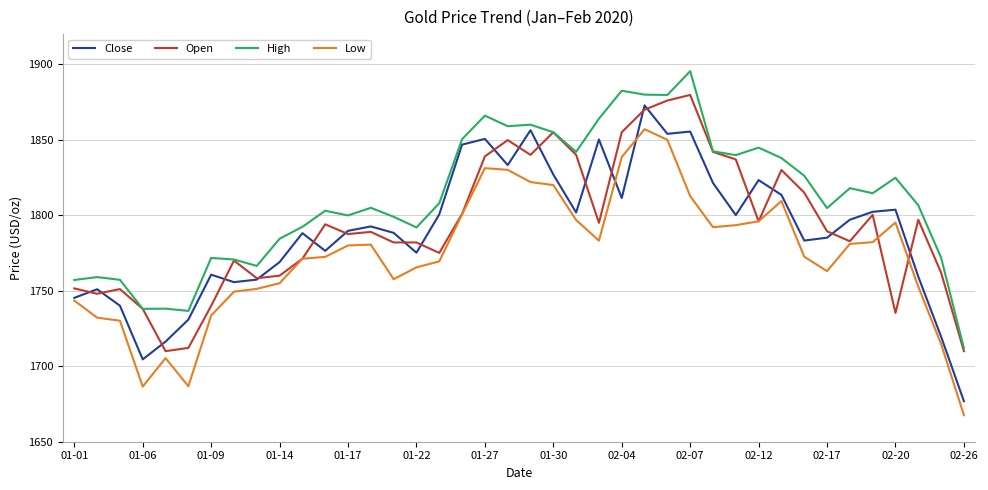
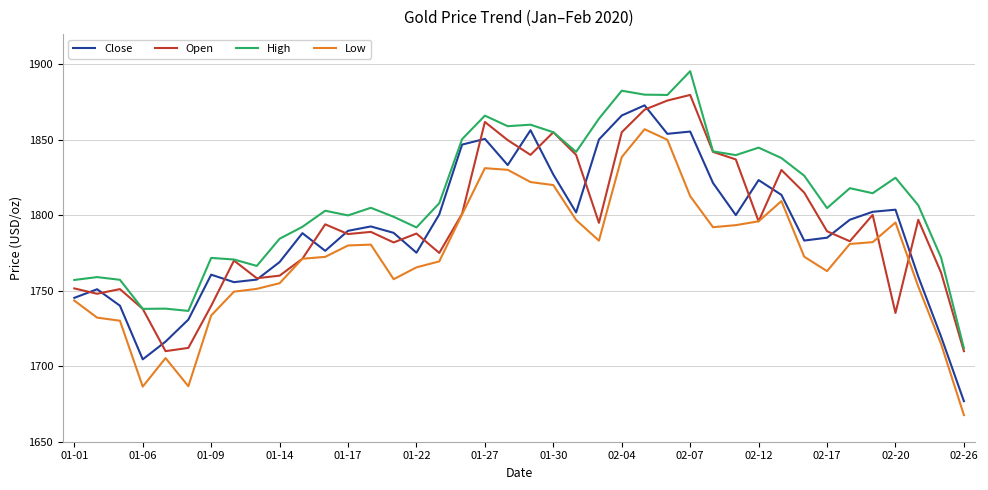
Open, 01-22: 1782 -> 1788
Open, 01-27: 1839 -> 1862
Close, 02-04: 1811 -> 1866
